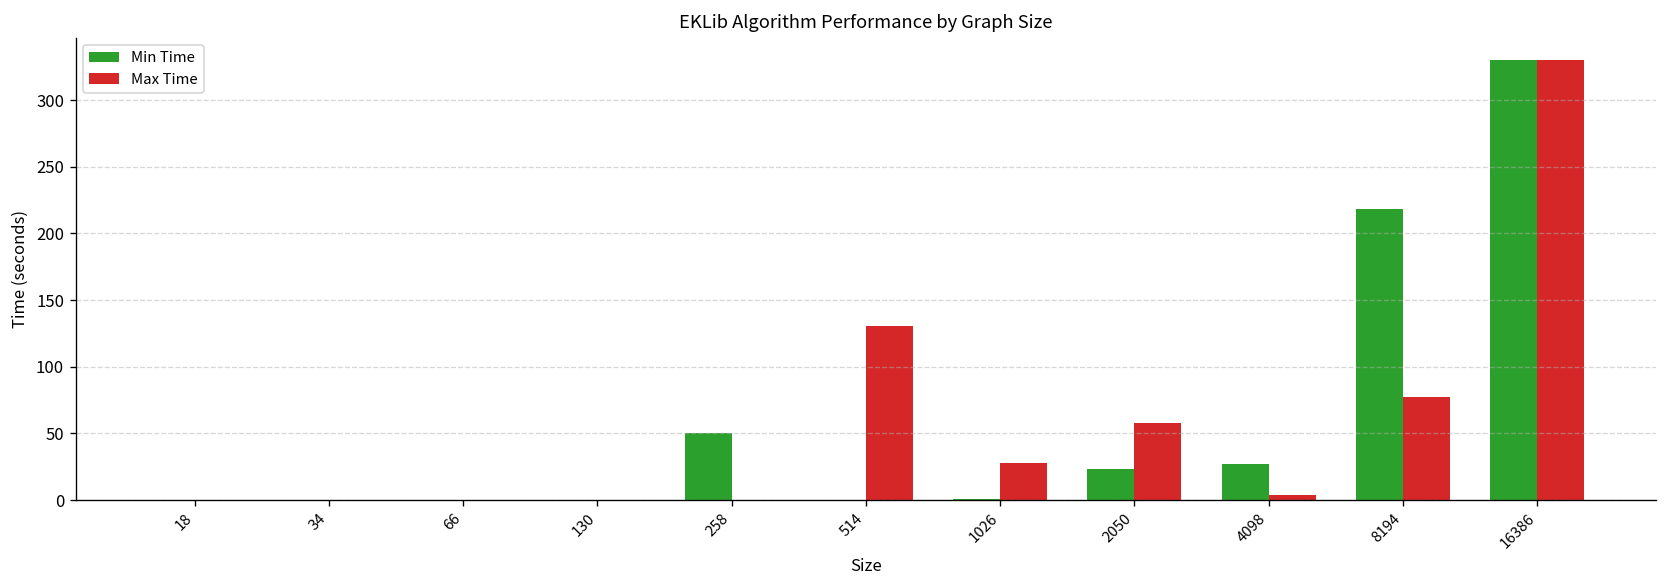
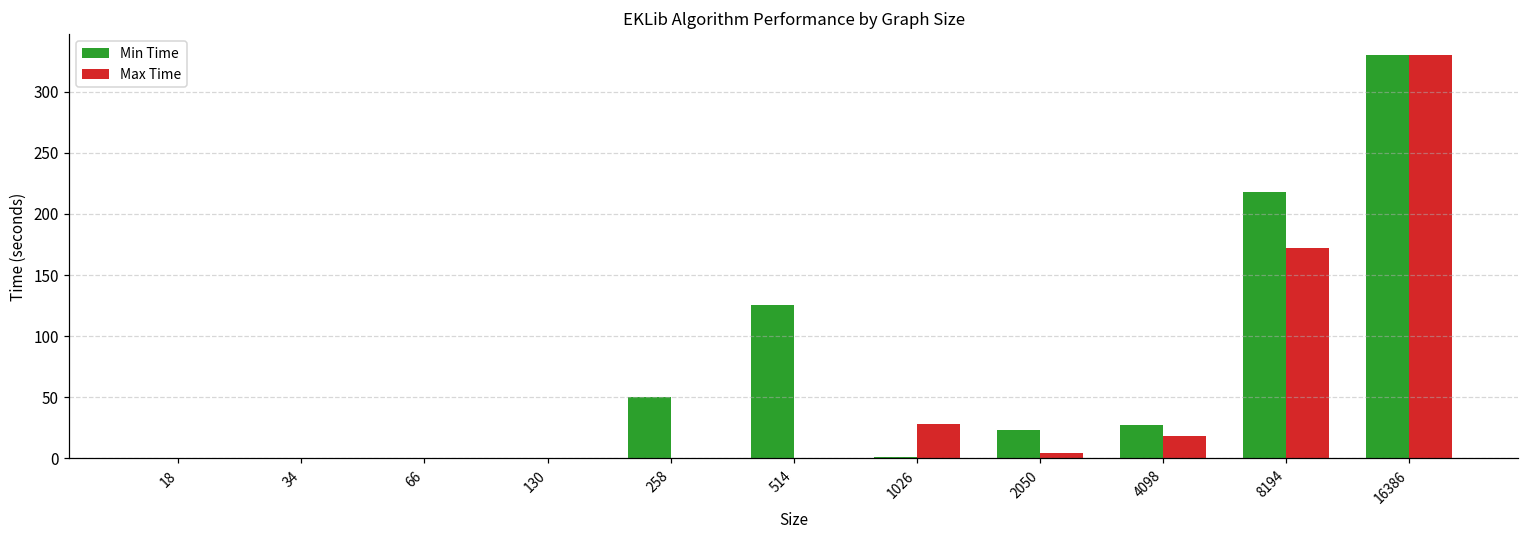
Min Time, 514: 0 -> 126
Max Time, 514: 131 -> 0
Max Time, 2050: 57 -> 5
Max Time, 4098: 4 -> 19
Max Time, 8194: 77 -> 172
